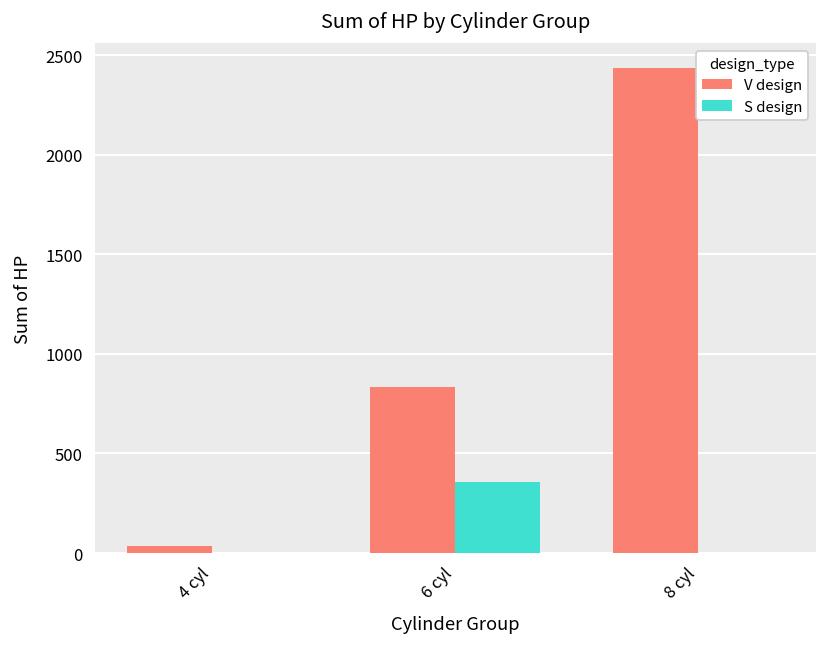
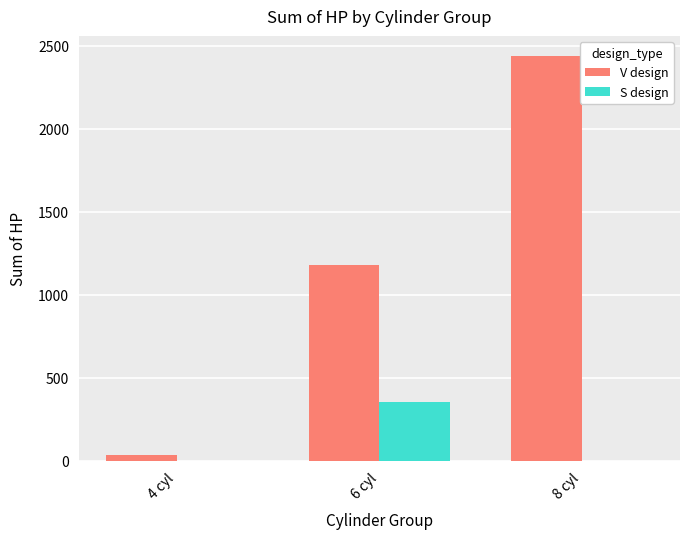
V design, 6 cyl: 840 -> 1180
